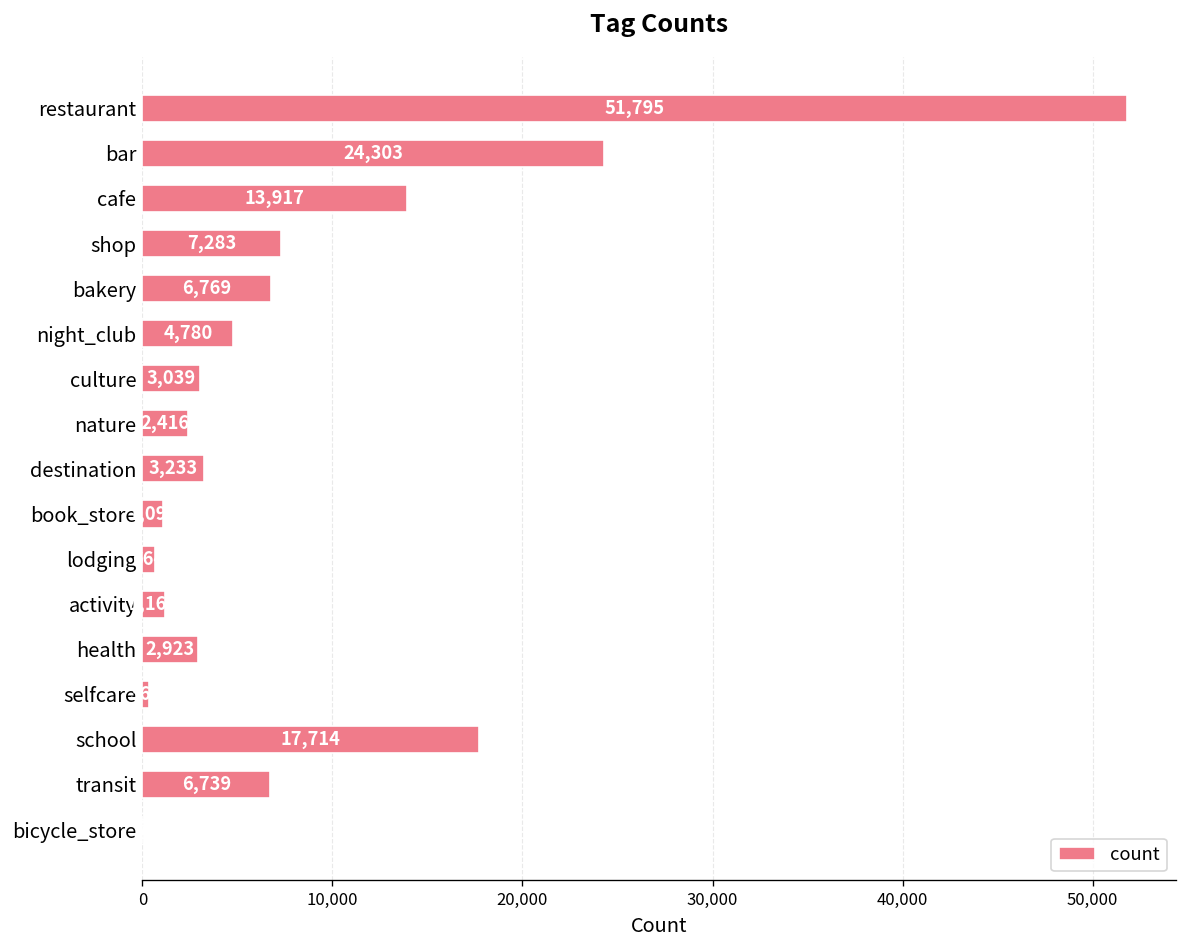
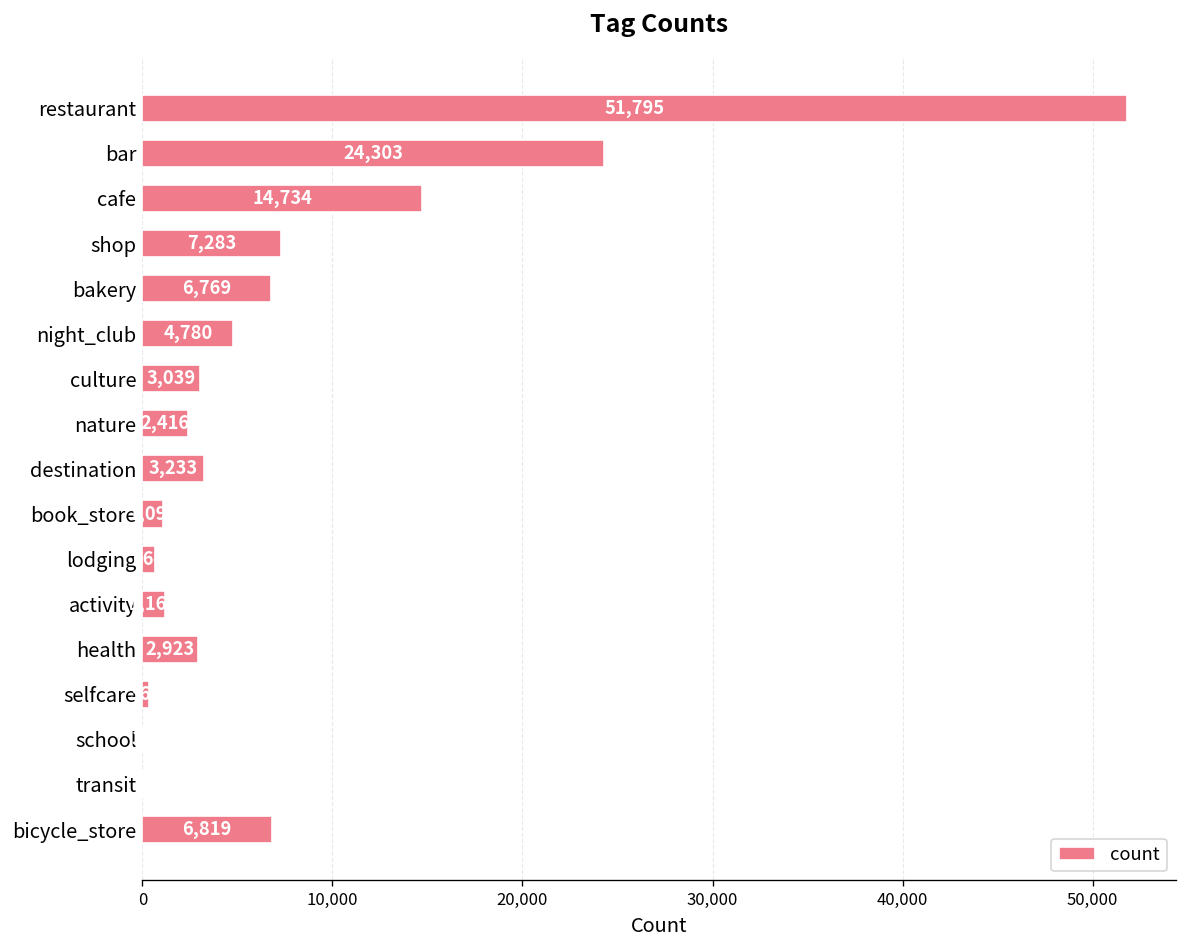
cafe: 13,917 -> 14,734
school: 17,700 -> 0
transit: 6,700 -> 0
bicycle_store: 0 -> 6,800
